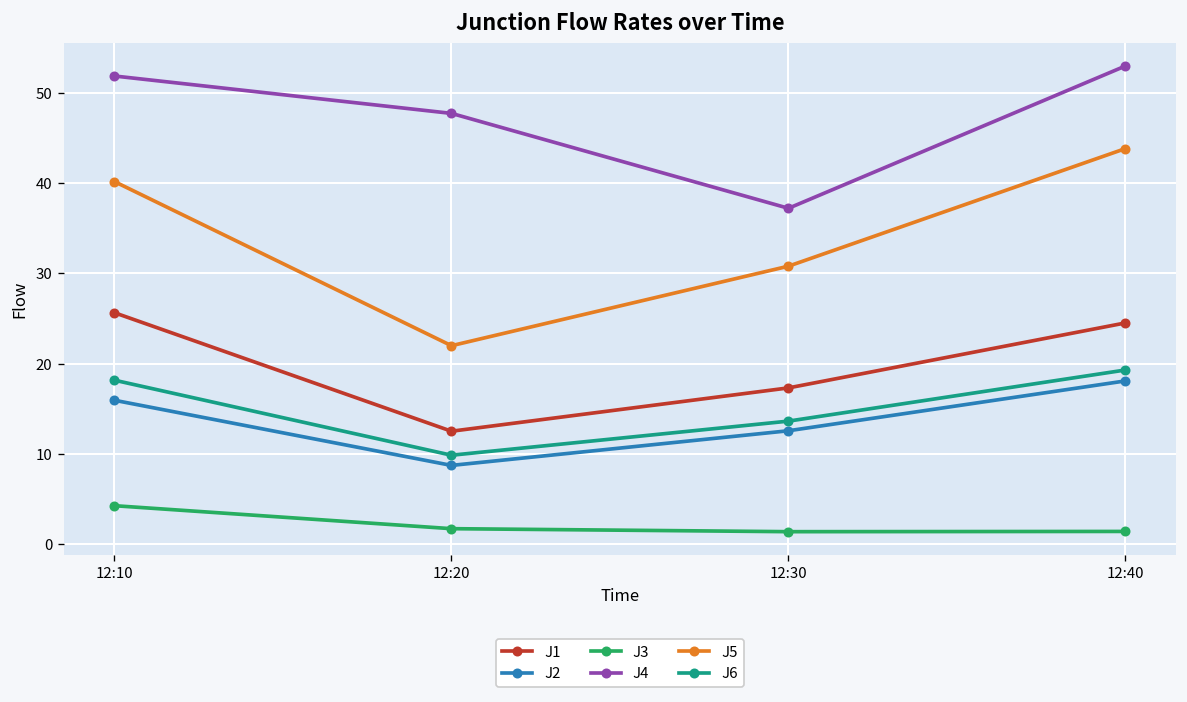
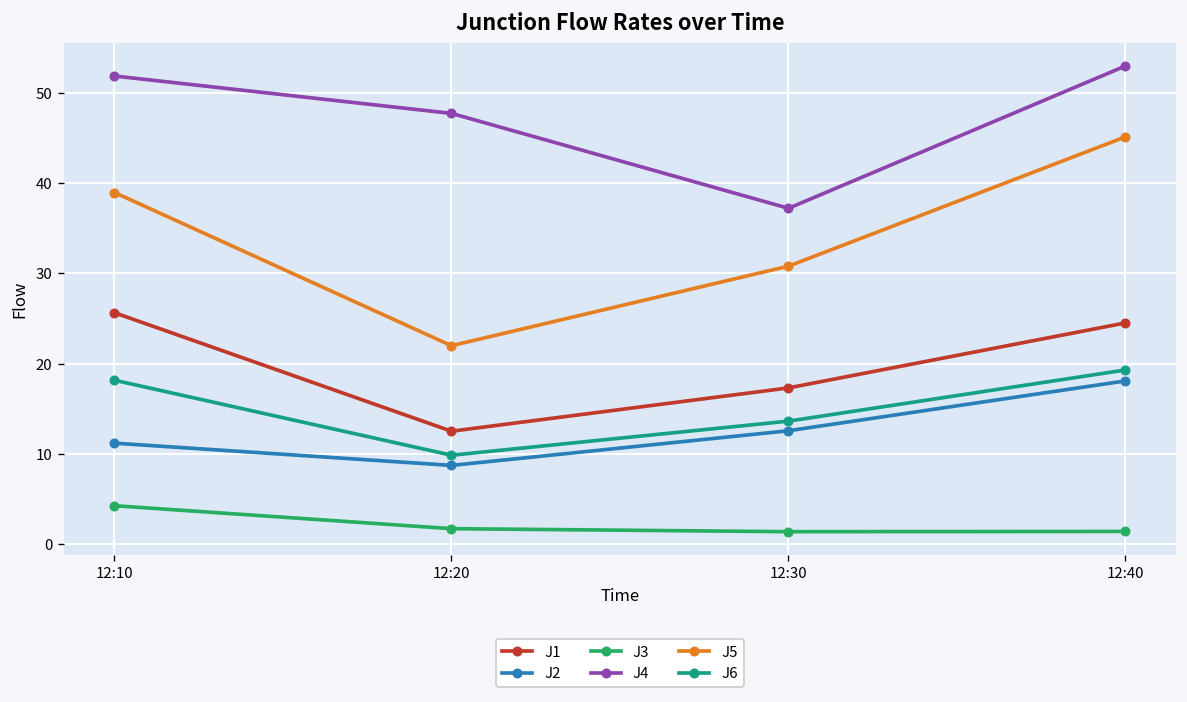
J2, 12:10: 16 -> 11
J5, 12:10: 40 -> 39
J5, 12:40: 44 -> 45
